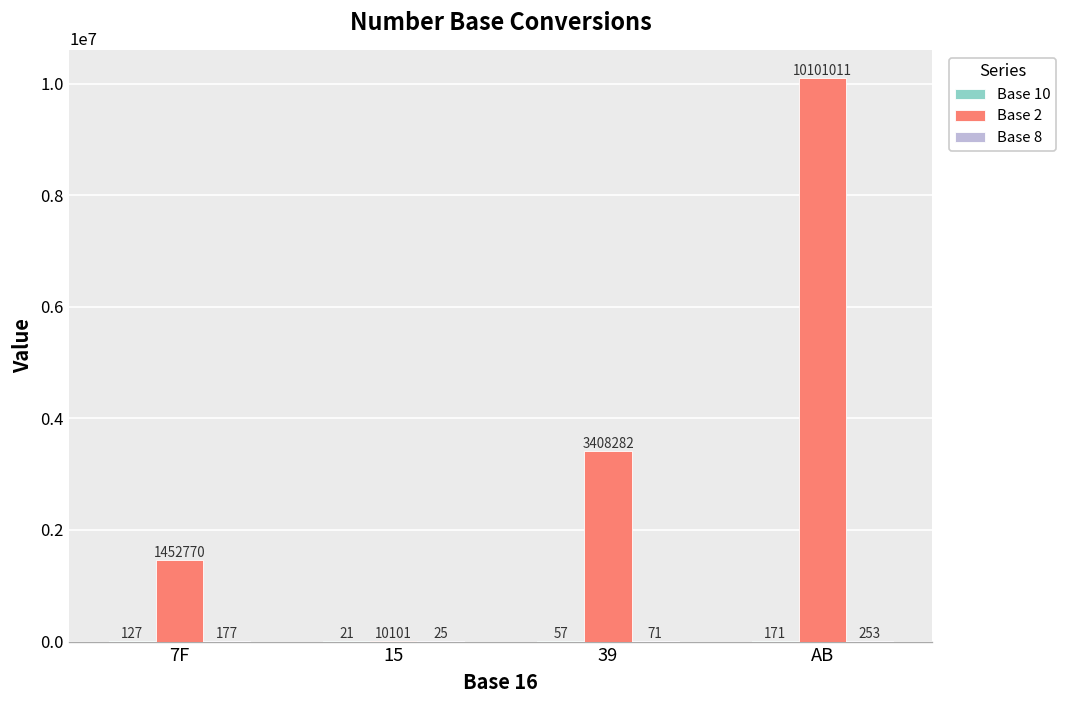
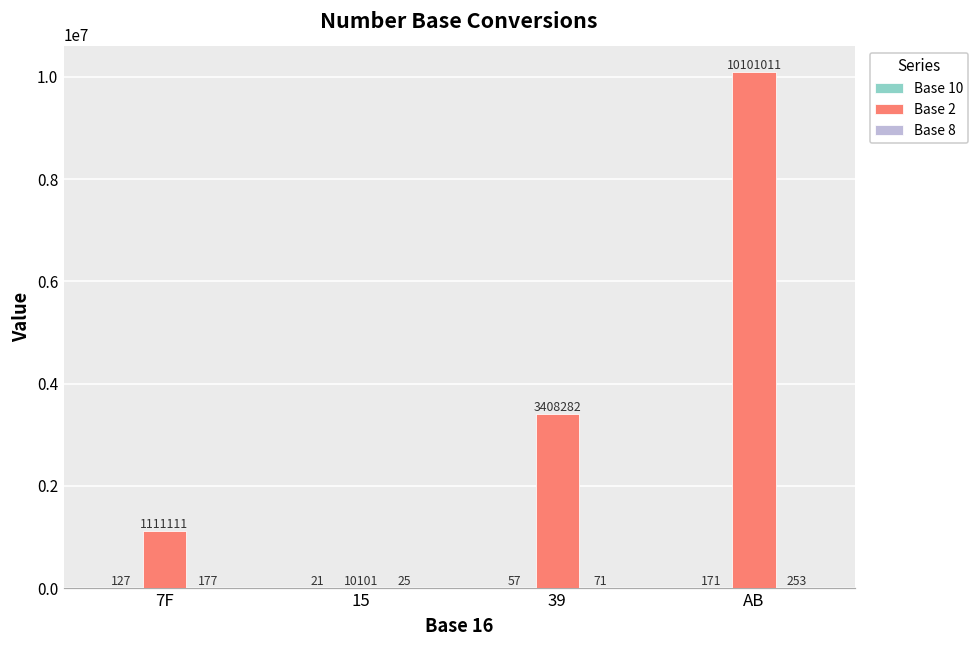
Base 2, 7F: 1452770 -> 1111111
